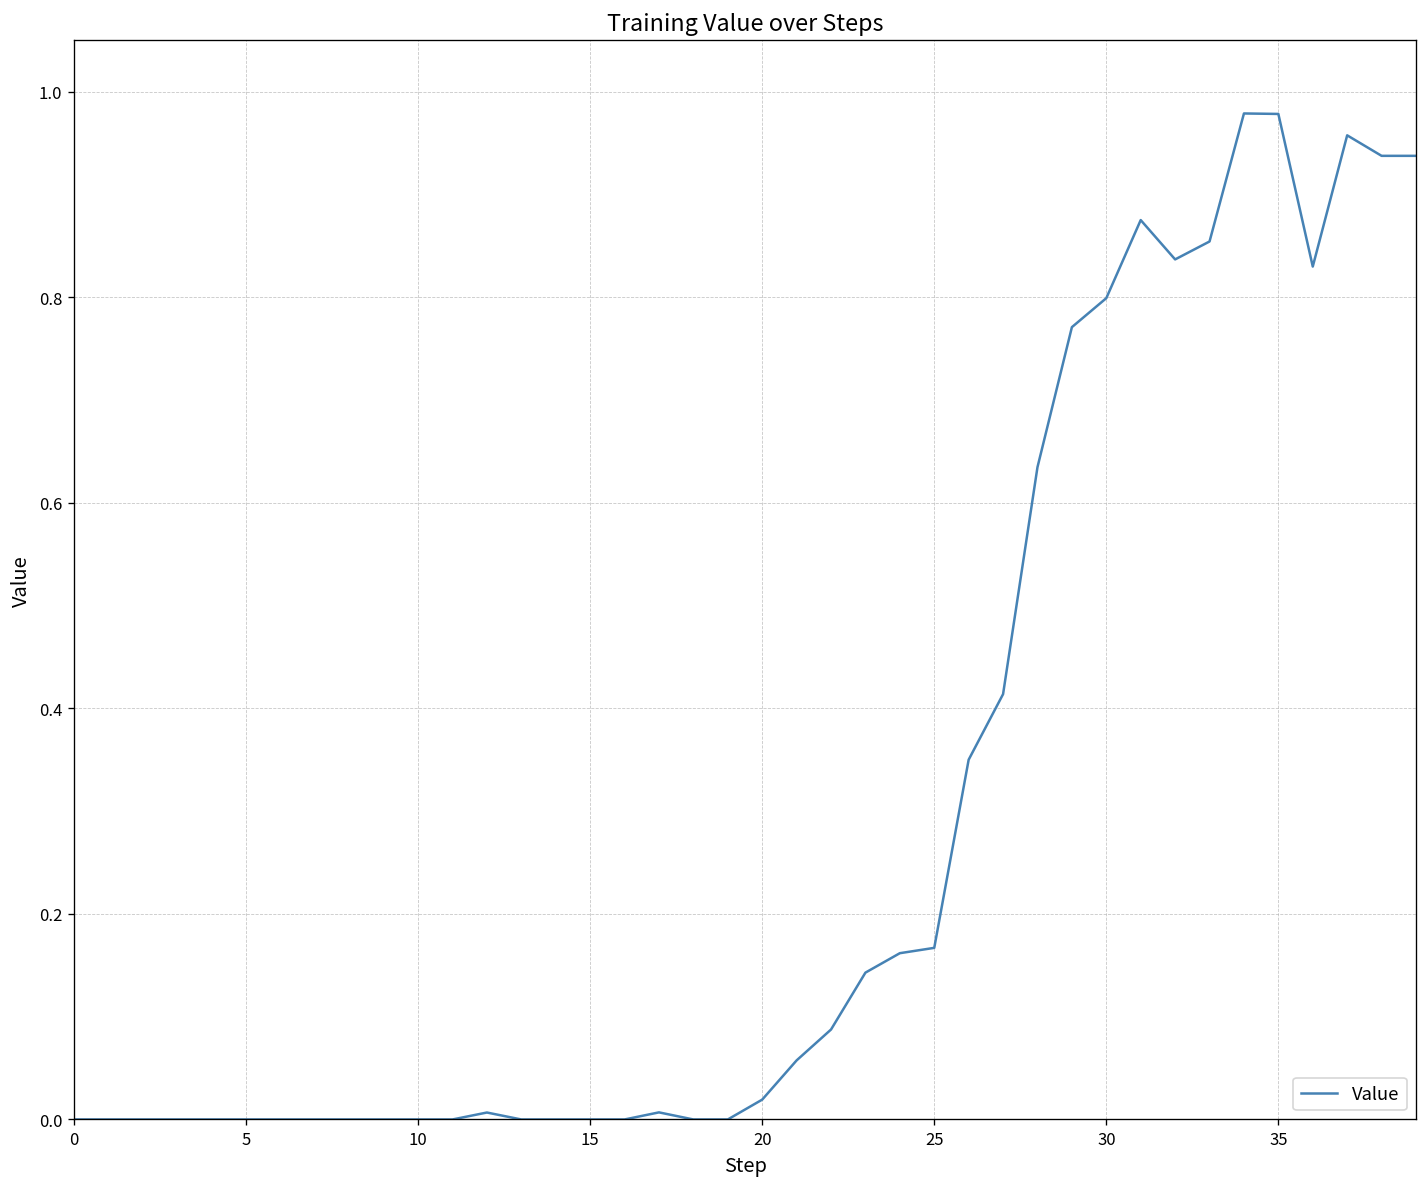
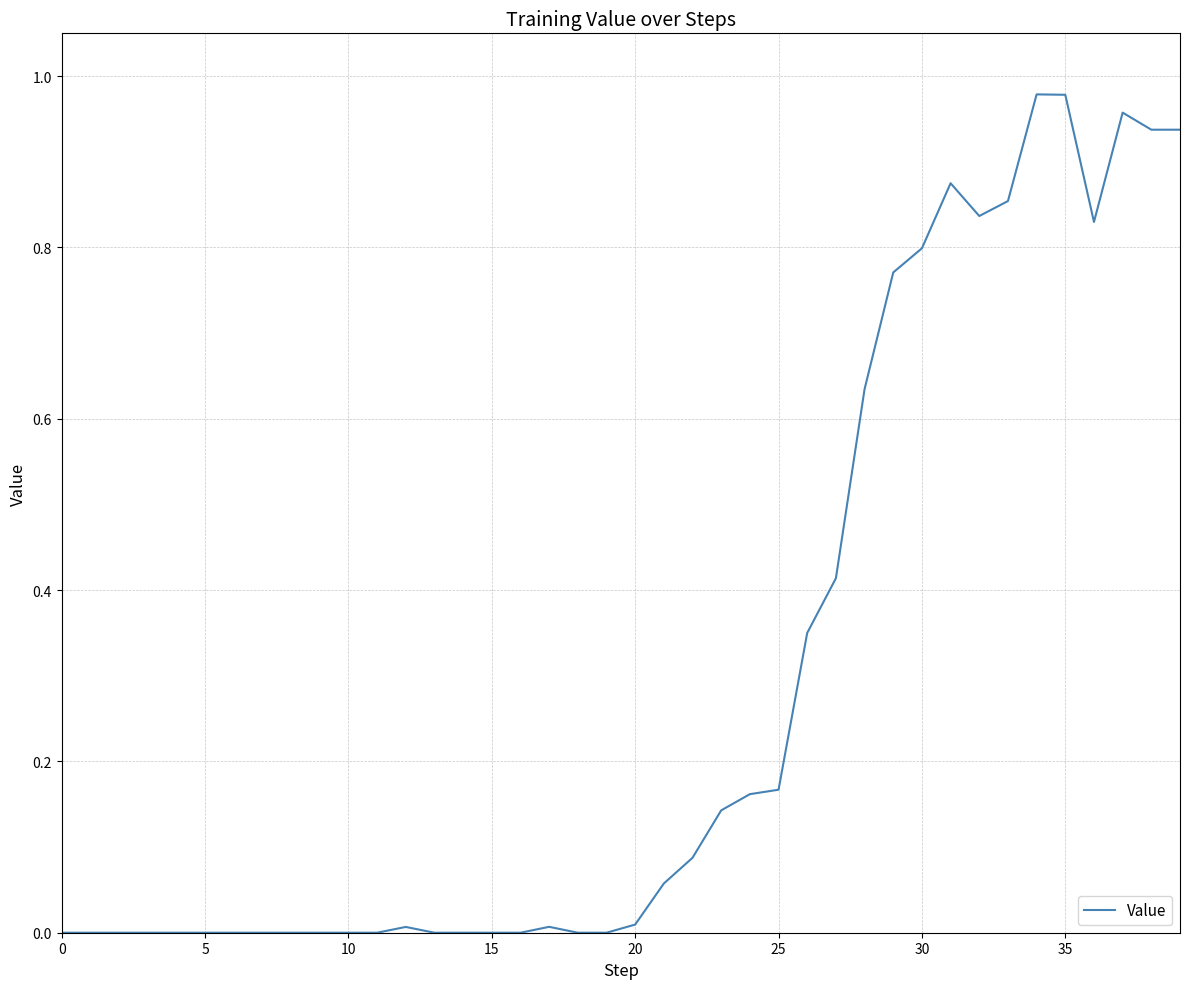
20: 0.02 -> 0.01
